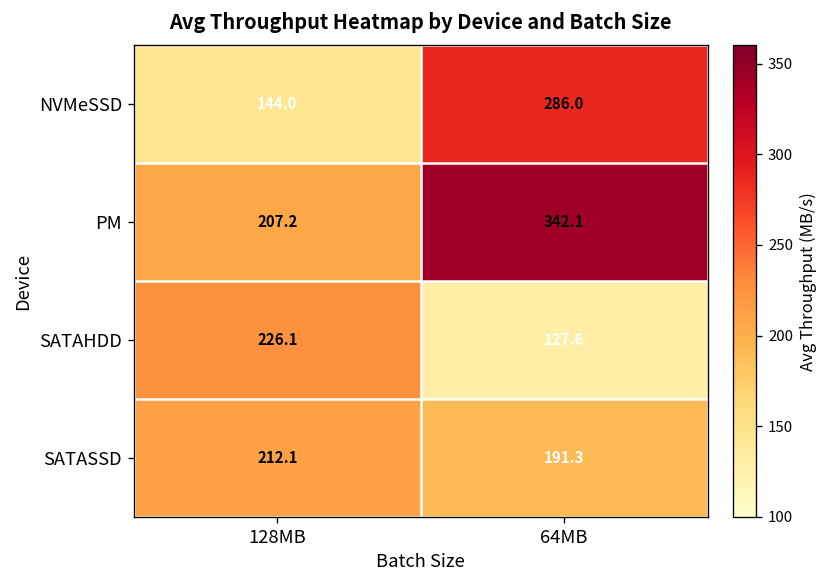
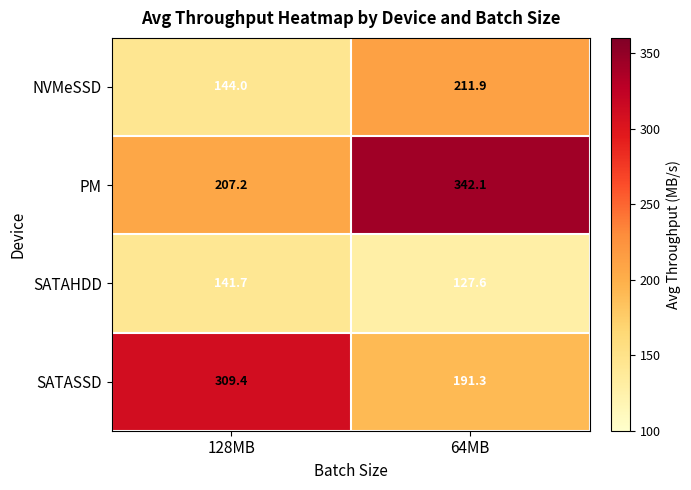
NVMeSSD, 64MB: 286.0 -> 211.9
SATAHDD, 128MB: 226.1 -> 141.7
SATASSD, 128MB: 212.1 -> 309.4
